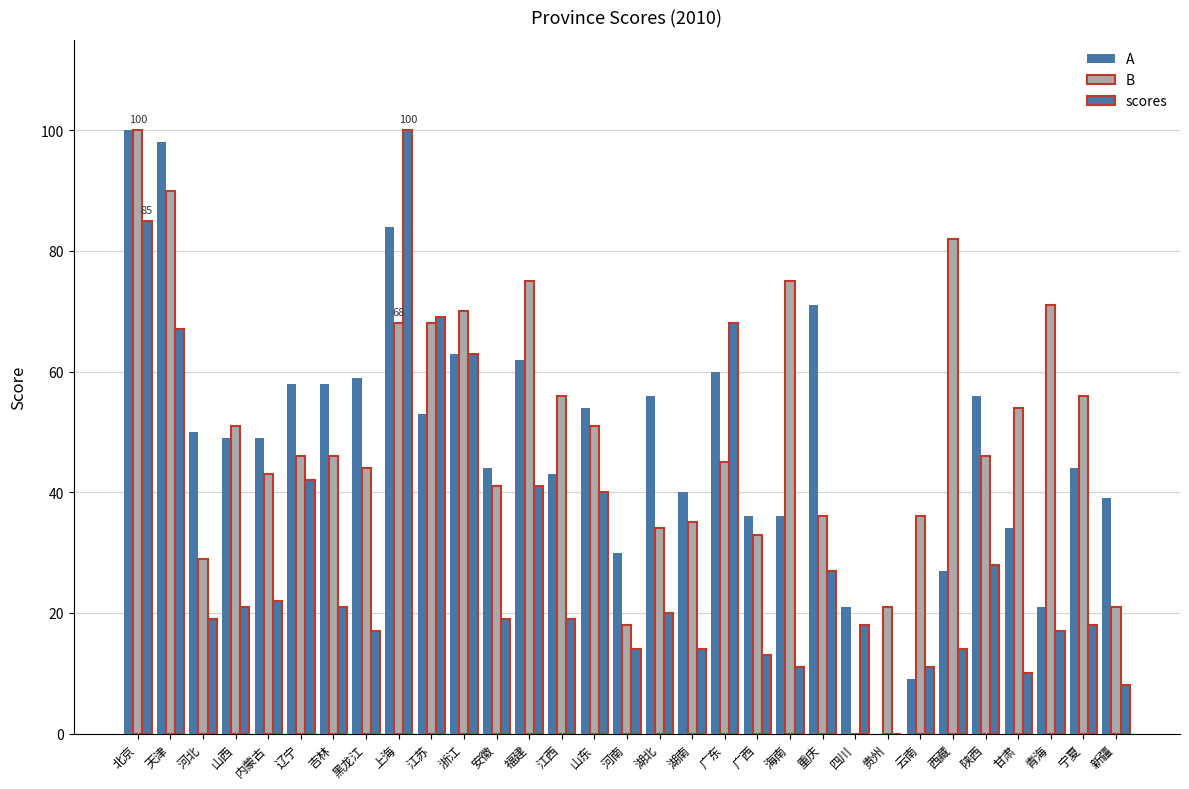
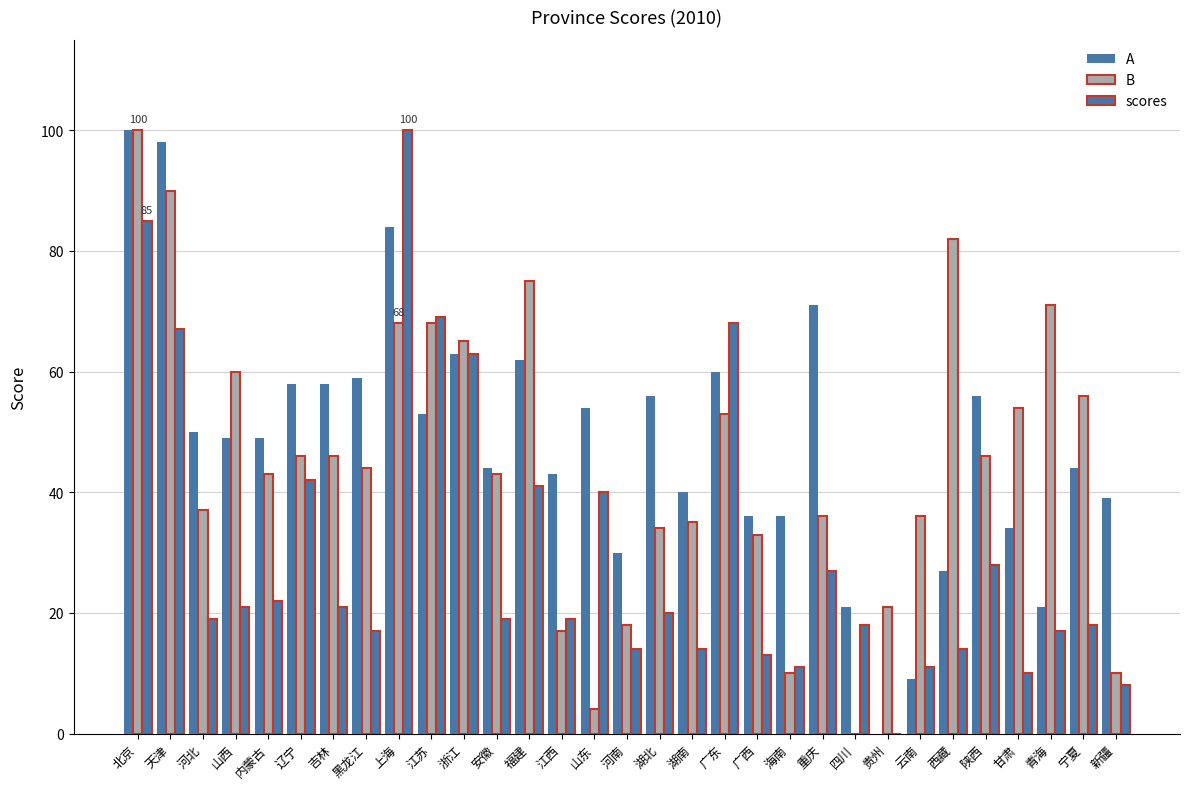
B, 河北: 29 -> 37
B, 山西: 51 -> 60
B, 浙江: 70 -> 65
B, 安徽: 41 -> 43
B, 江西: 56 -> 17
B, 山东: 51 -> 4
B, 广东: 45 -> 53
B, 海南: 75 -> 10
B, 新疆: 21 -> 10
